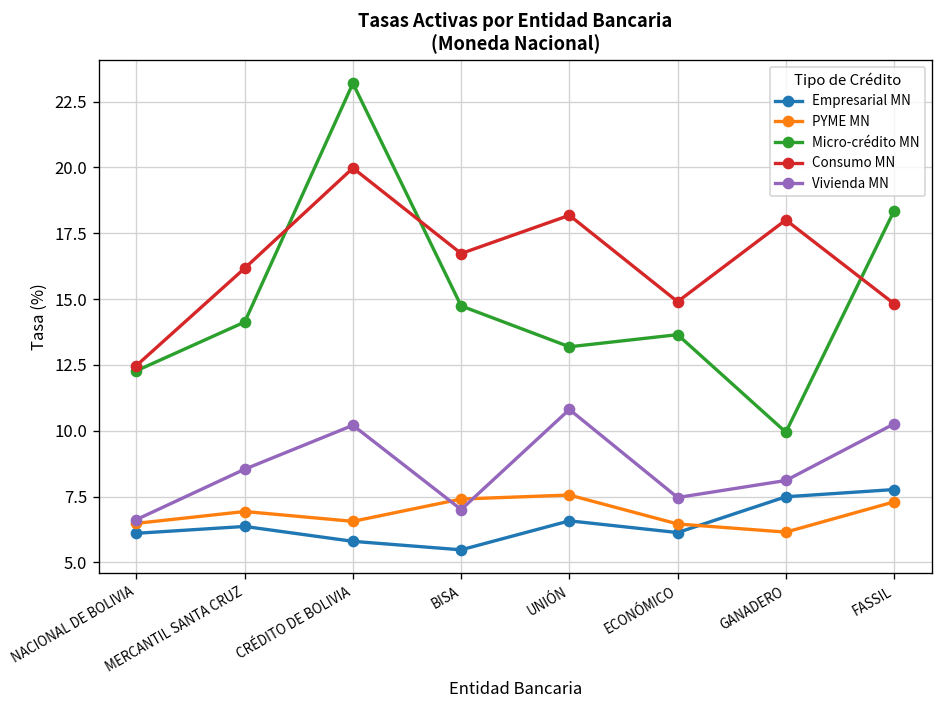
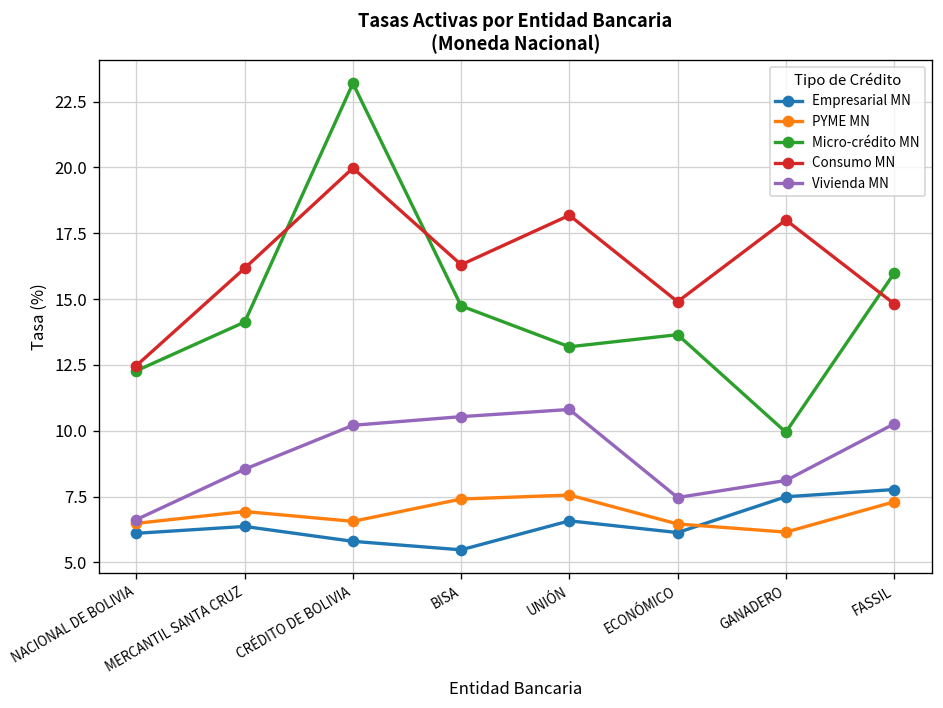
Consumo MN, BISA: 16.7 -> 16.3
Vivienda MN, BISA: 7.0 -> 10.5
Micro-crédito MN, FASSIL: 18.4 -> 16.0
